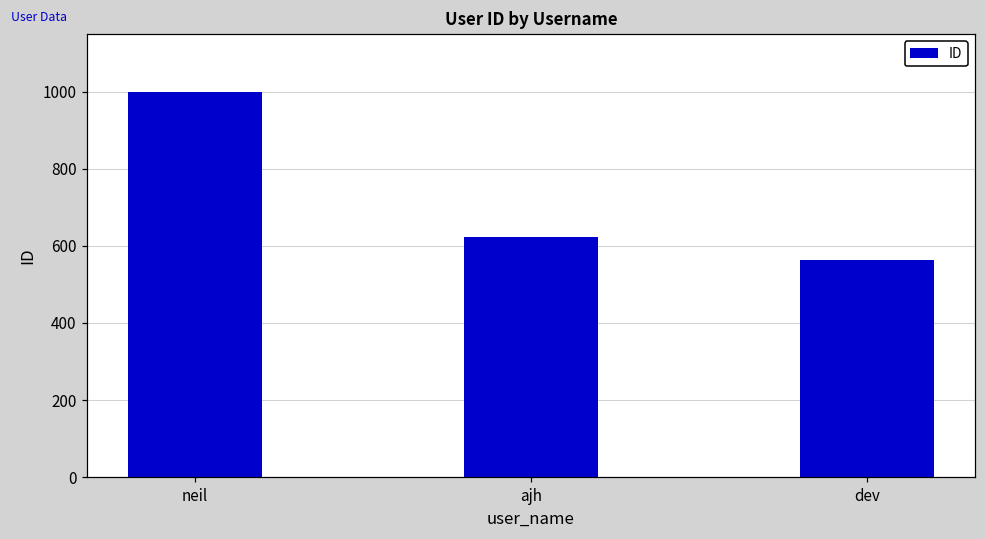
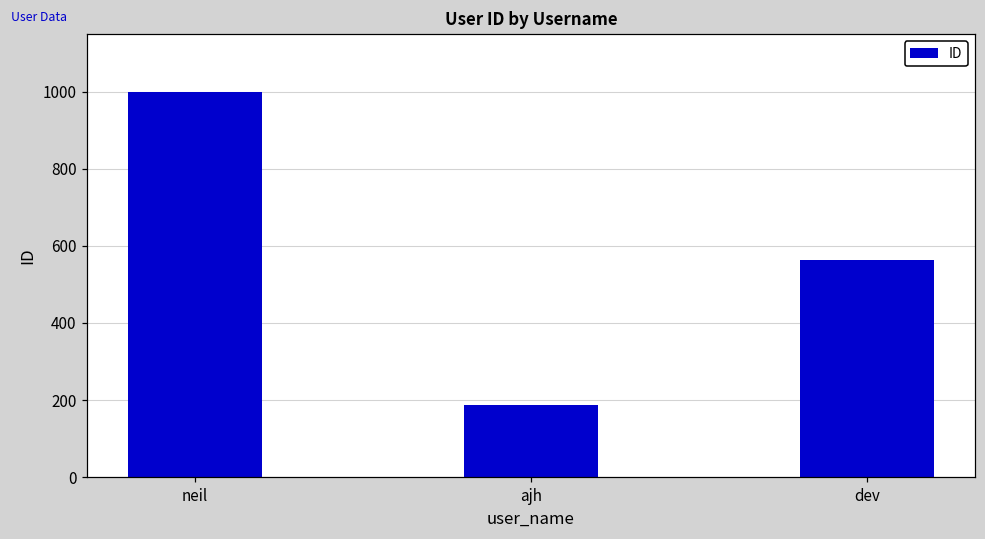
ajh: 620 -> 190
